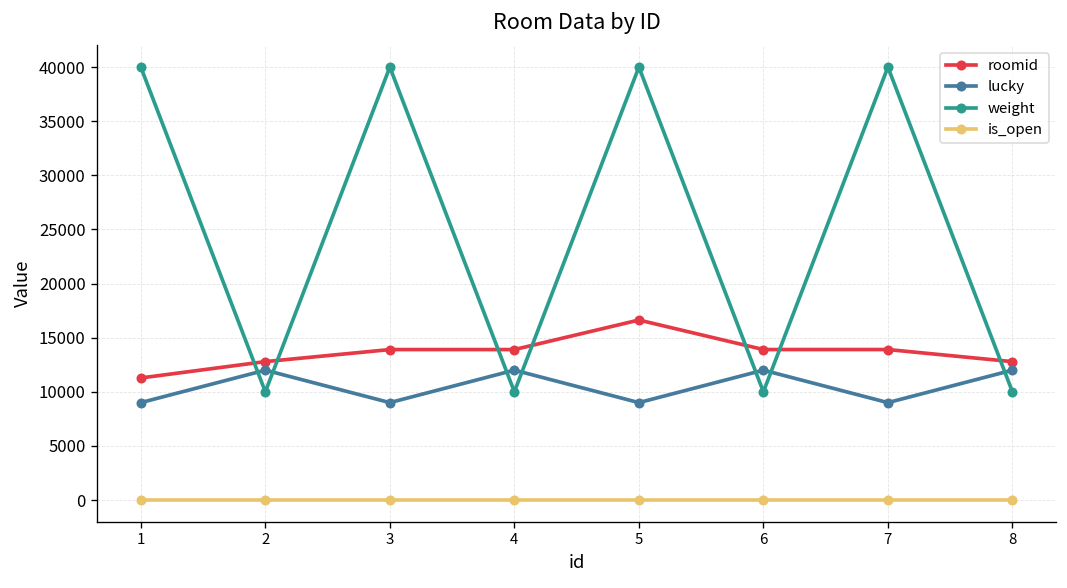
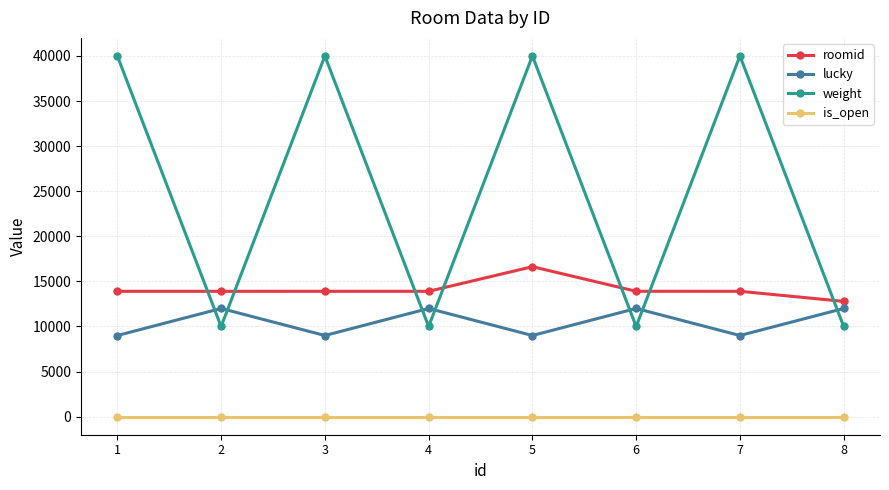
roomid, 1: 11000 -> 14000
roomid, 2: 13000 -> 14000
